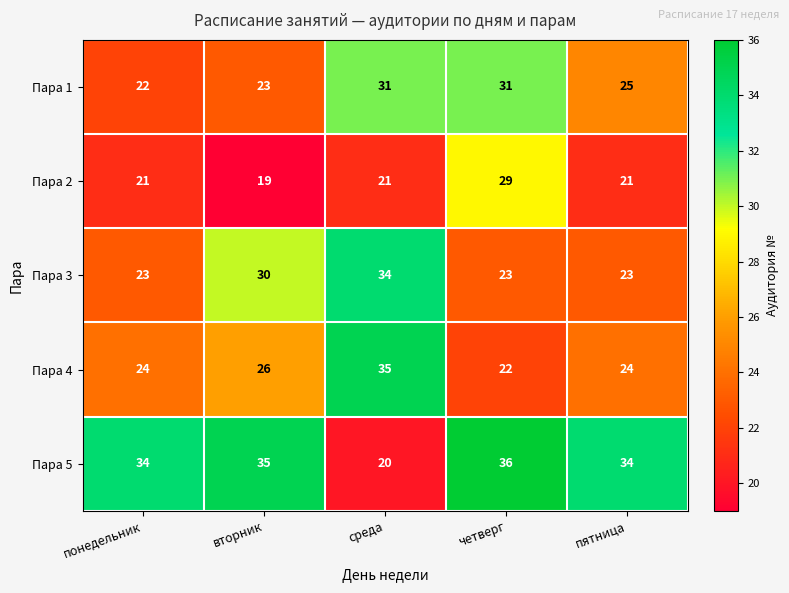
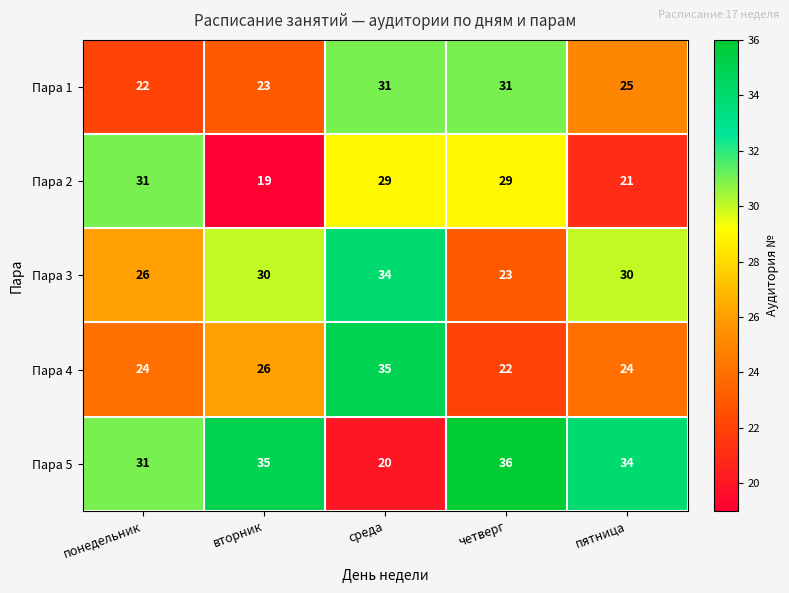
Пара 2, понедельник: 21 -> 31
Пара 2, среда: 21 -> 29
Пара 3, понедельник: 23 -> 26
Пара 3, пятница: 23 -> 30
Пара 5, понедельник: 34 -> 31
